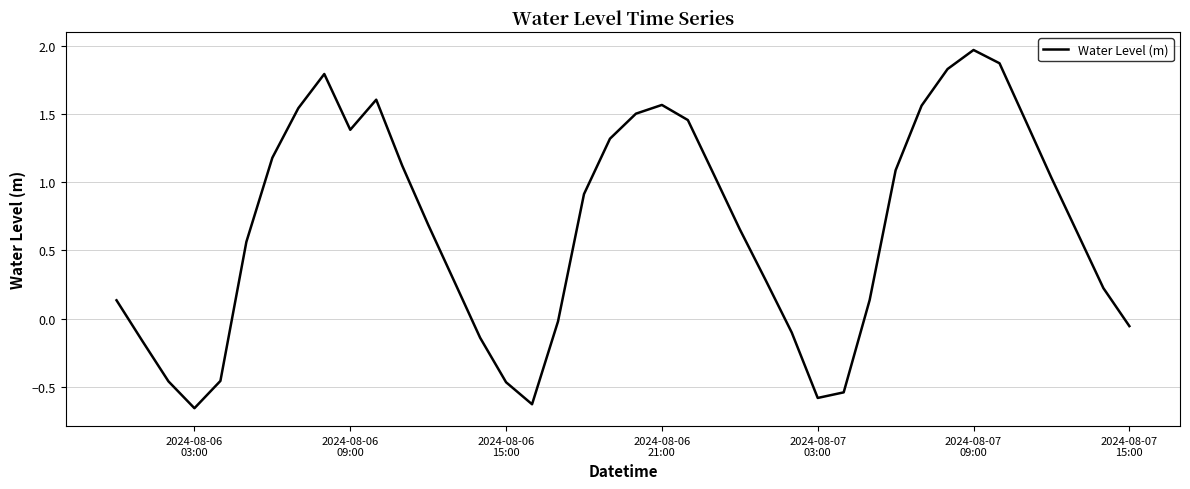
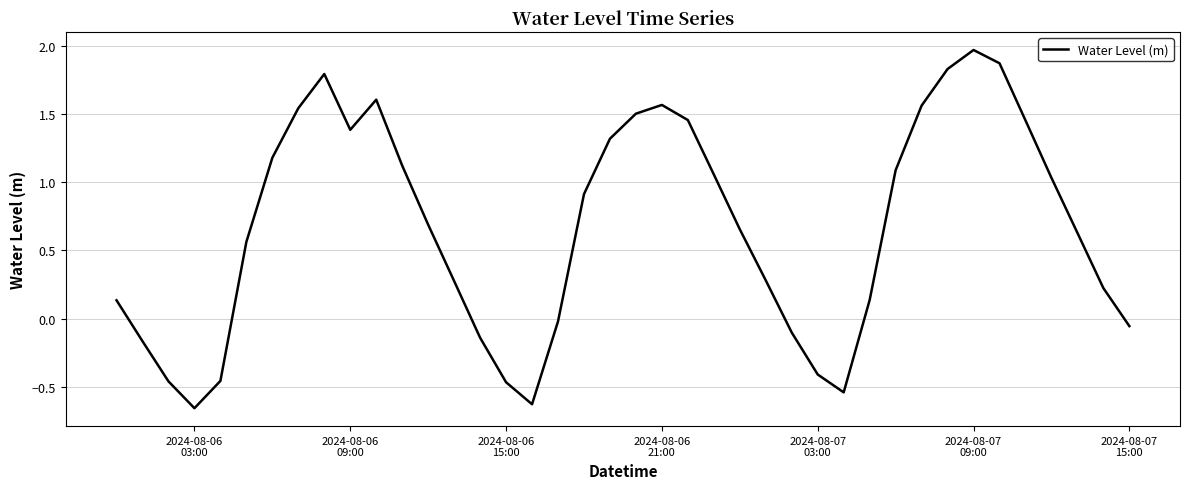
2024-08-07 03:00: -0.58 -> -0.41
